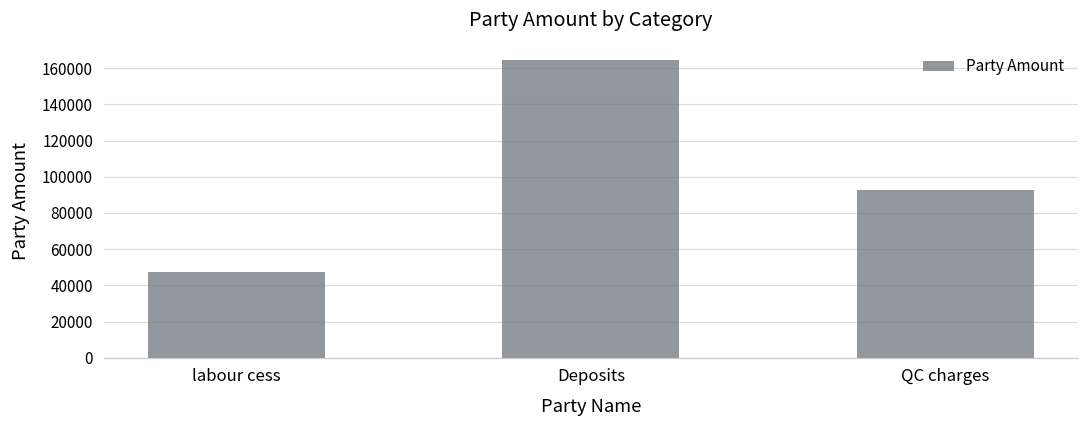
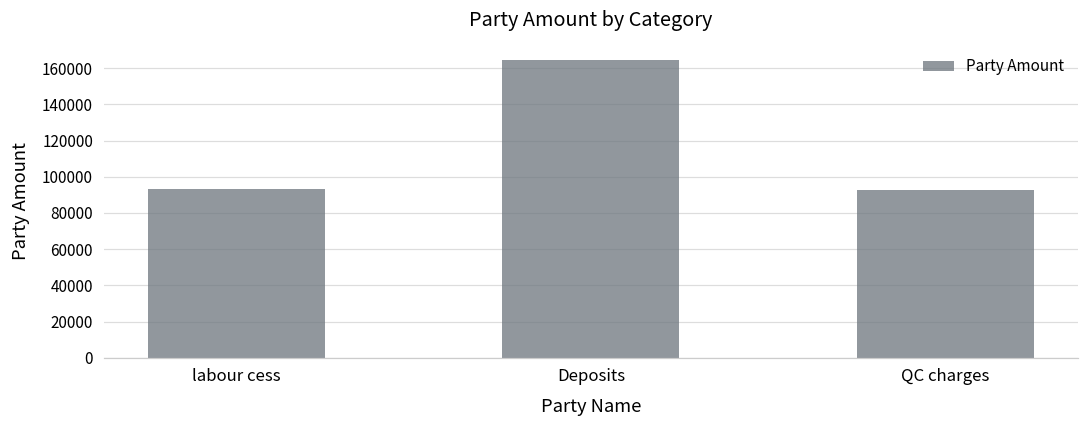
labour cess: 47000 -> 93000
